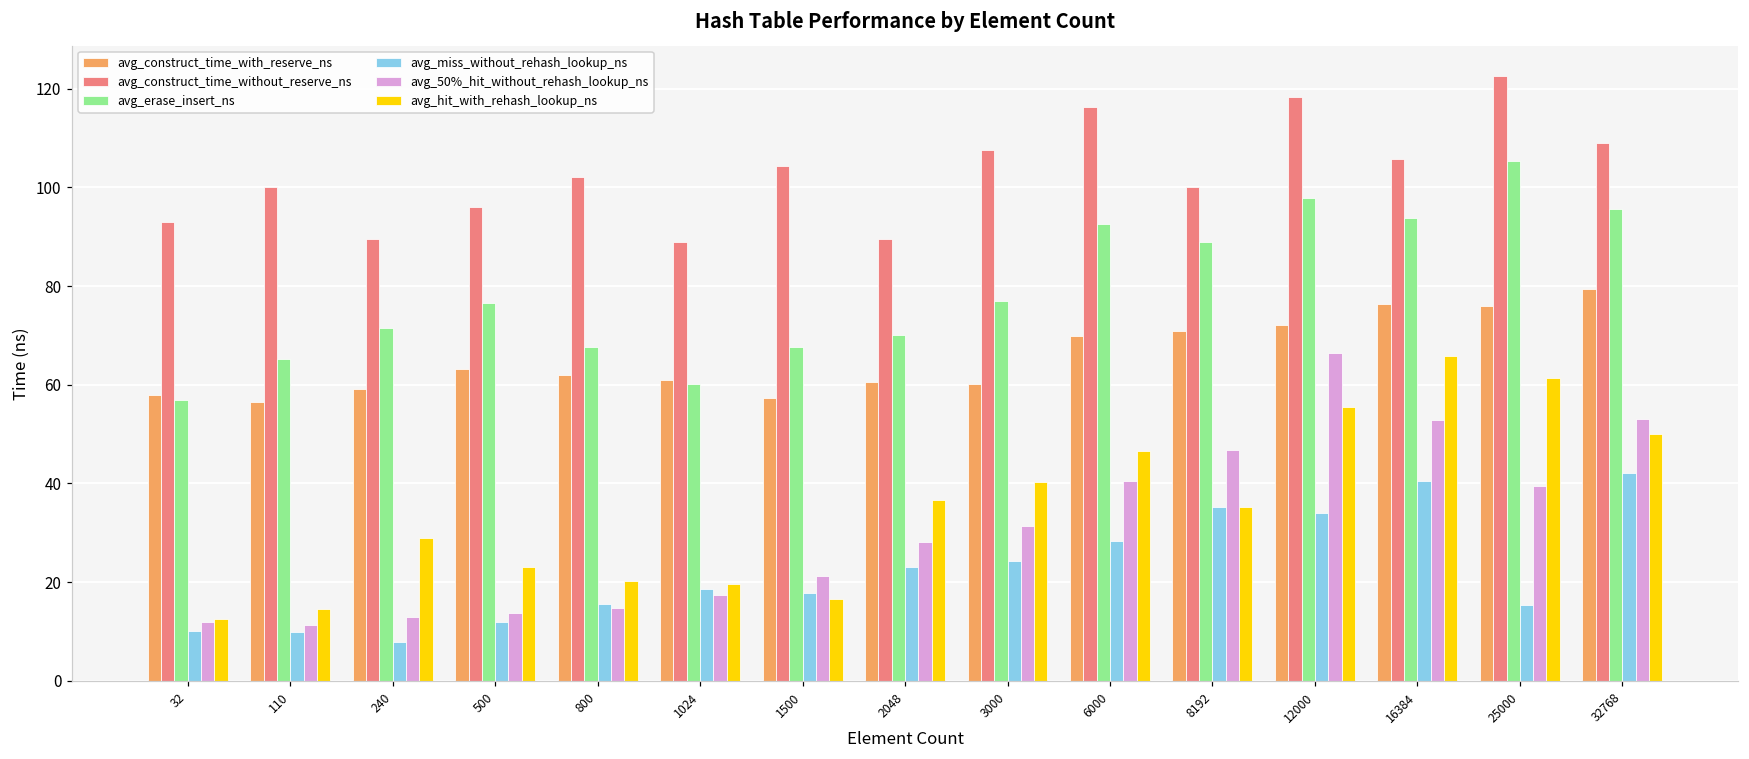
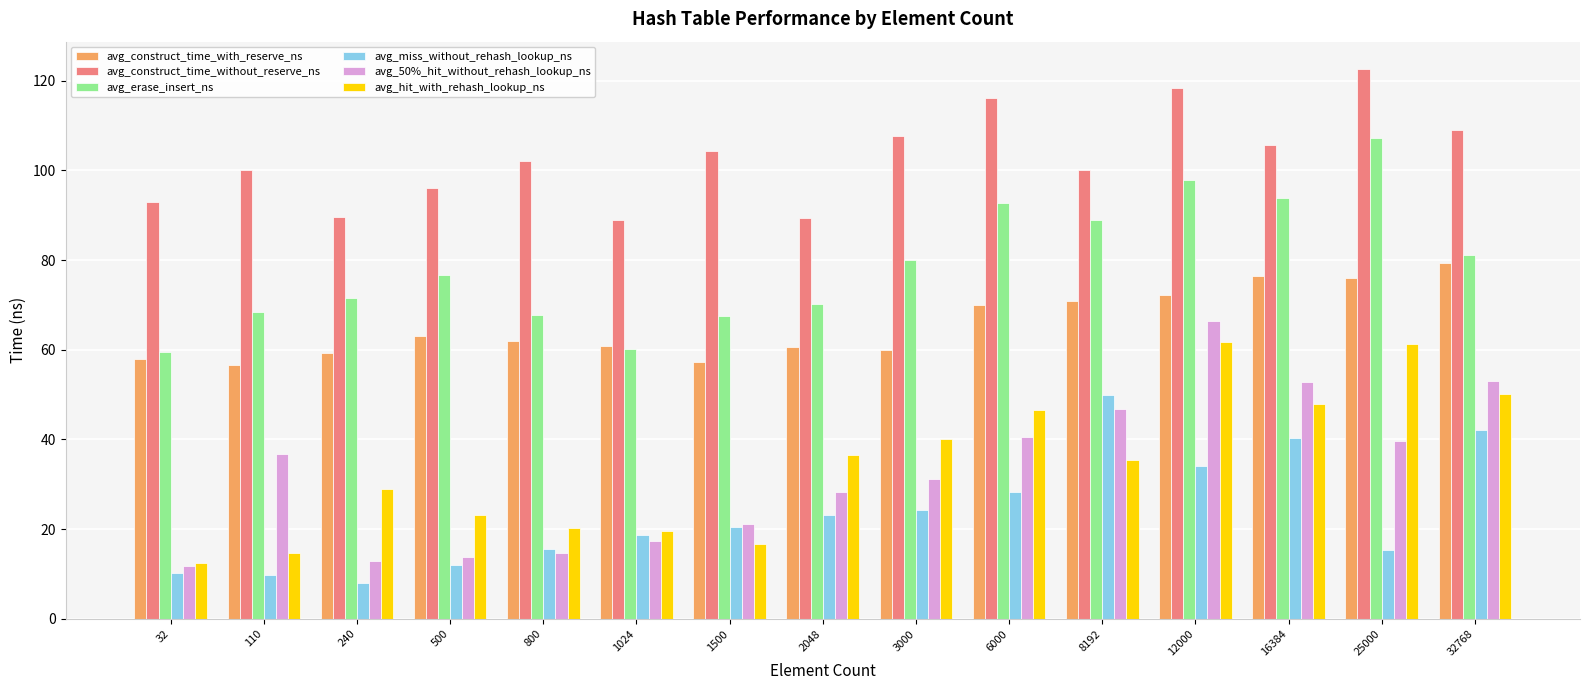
avg_erase_insert_ns, 32: 57 -> 59
avg_erase_insert_ns, 110: 65 -> 68
avg_50%_hit_without_rehash_lookup_ns, 110: 11 -> 37
avg_miss_without_rehash_lookup_ns, 1500: 18 -> 21
avg_erase_insert_ns, 3000: 77 -> 80
avg_miss_without_rehash_lookup_ns, 8192: 35 -> 50
avg_hit_with_rehash_lookup_ns, 12000: 55 -> 62
avg_hit_with_rehash_lookup_ns, 16384: 66 -> 48
avg_erase_insert_ns, 25000: 105 -> 107
avg_erase_insert_ns, 32768: 96 -> 81
